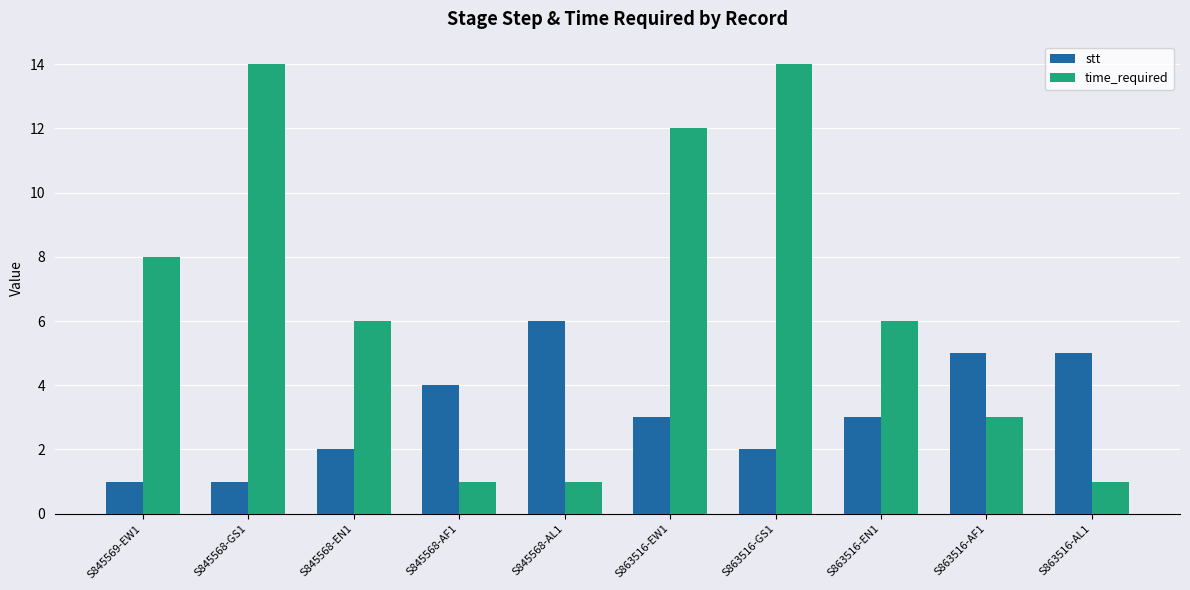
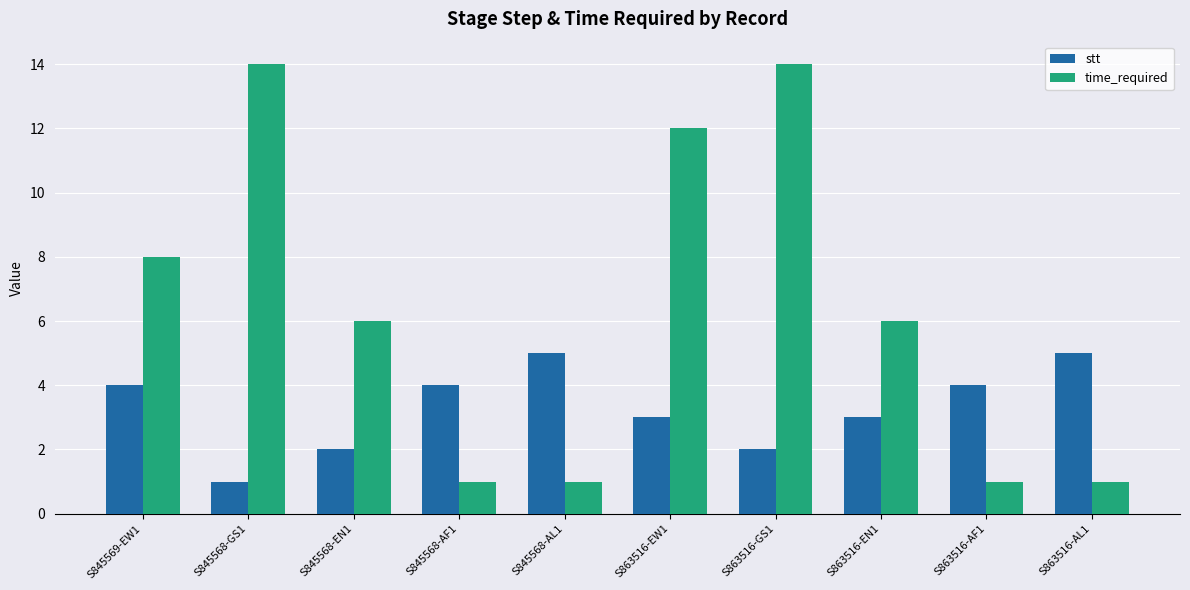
stt, S845569-EW1: 1 -> 4
stt, S845568-AL1: 6 -> 5
stt, S863516-AF1: 5 -> 4
time_required, S863516-AF1: 3 -> 1
